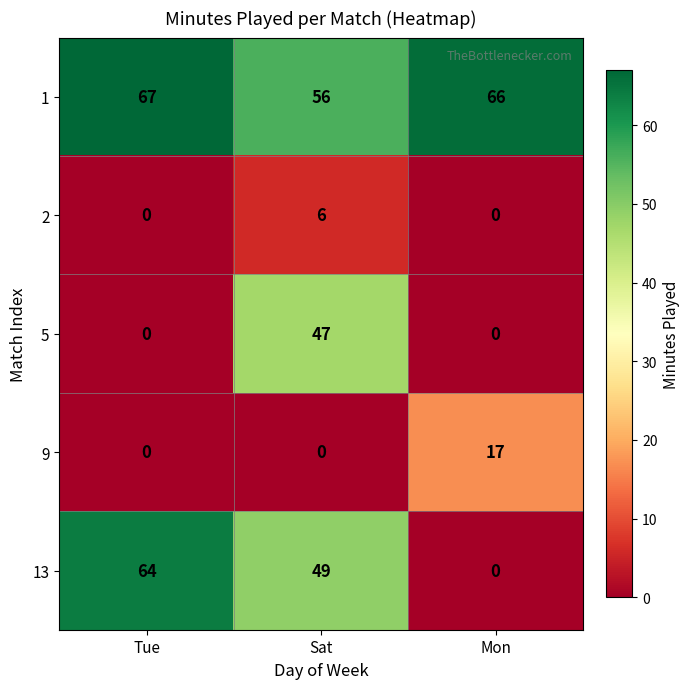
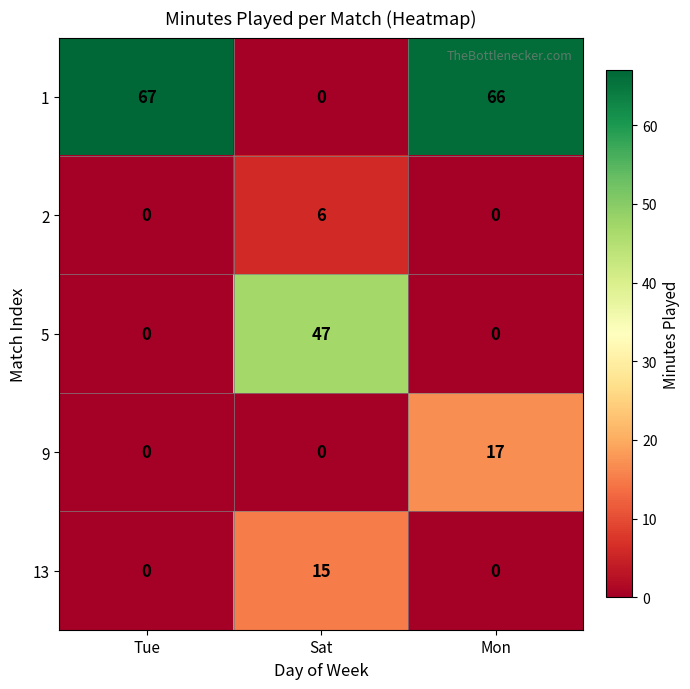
1, Sat: 56 -> 0
13, Tue: 64 -> 0
13, Sat: 49 -> 15
